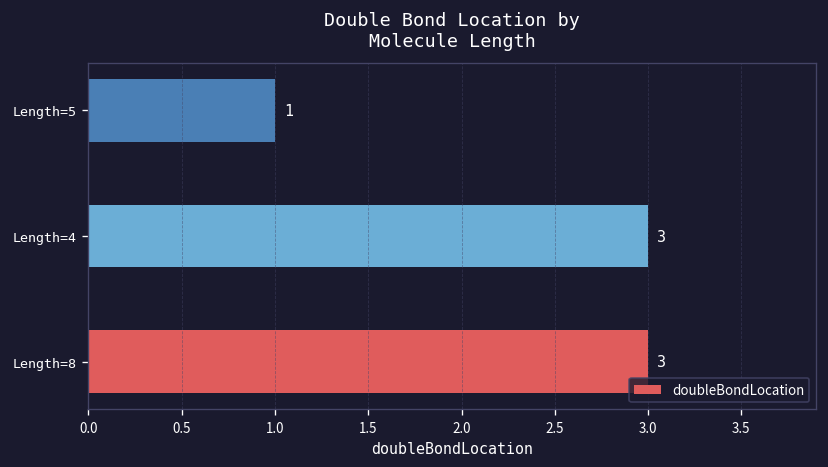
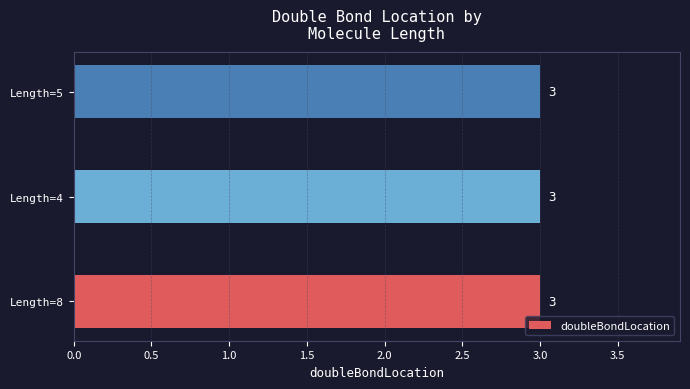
Length=5: 1 -> 3
